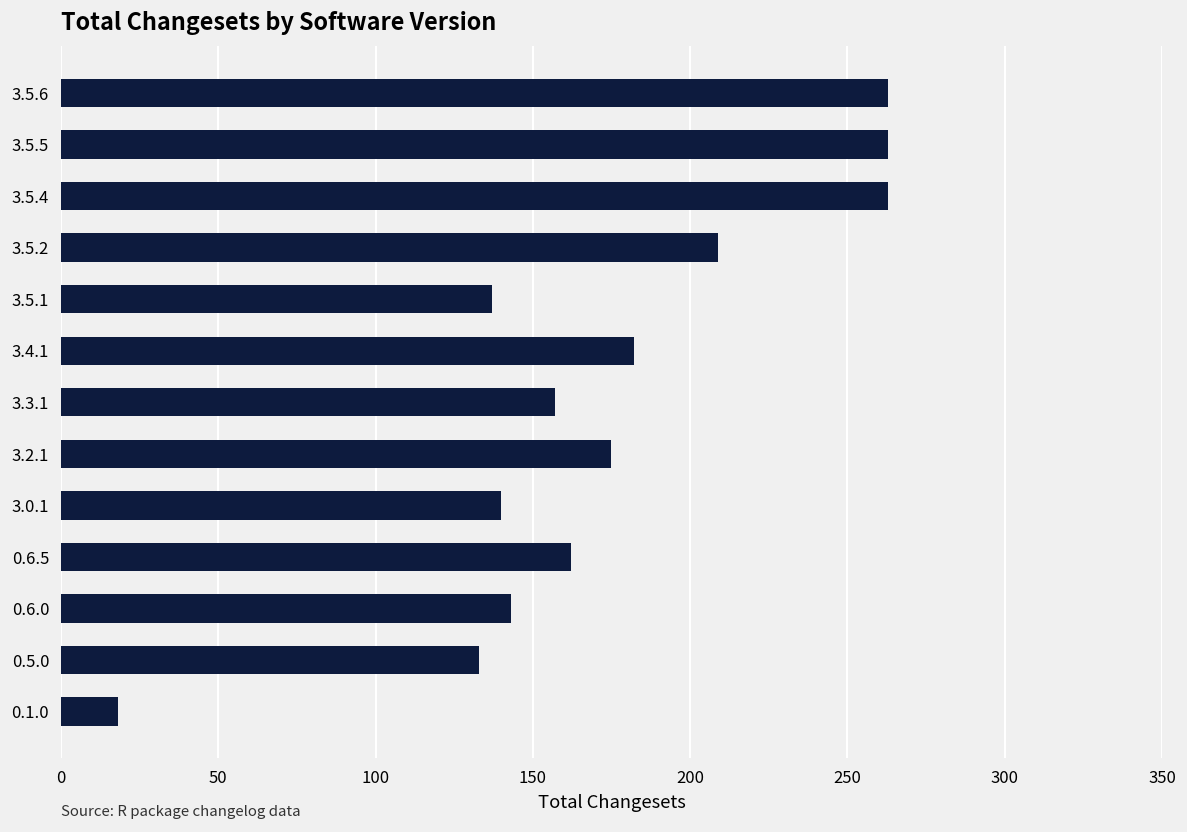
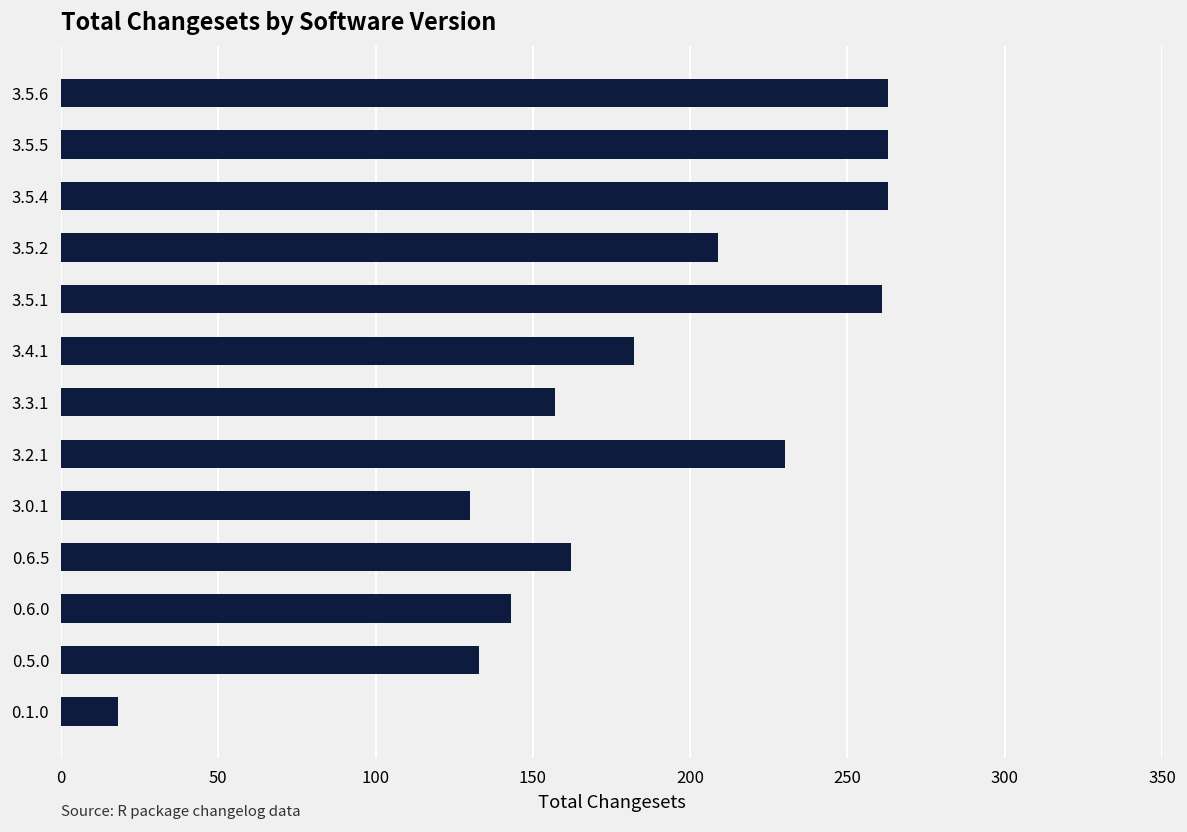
3.5.1: 137 -> 261
3.2.1: 175 -> 230
3.0.1: 140 -> 130
